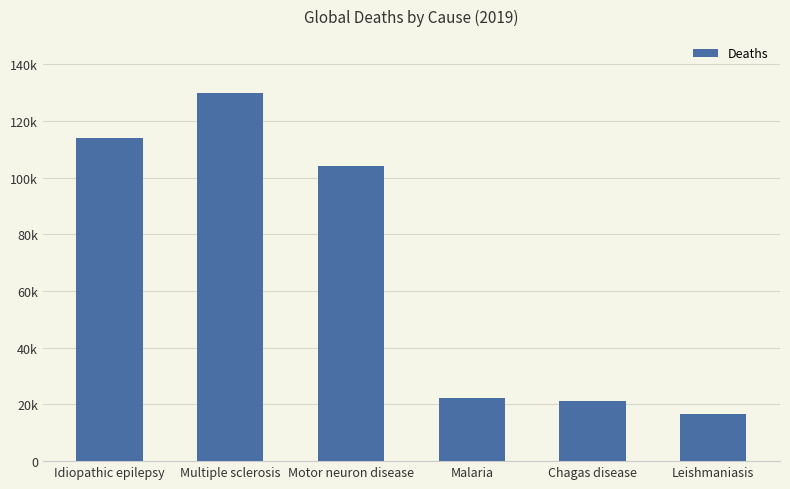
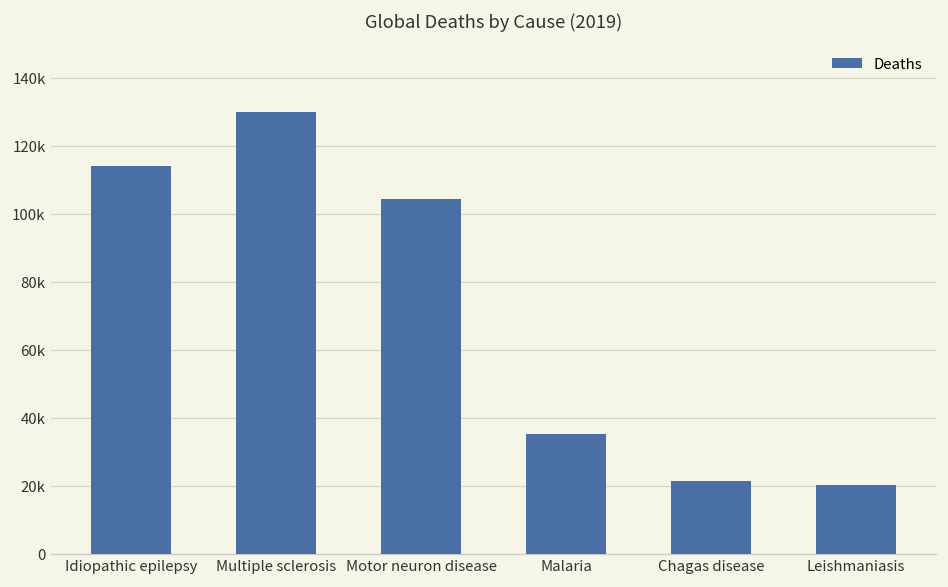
Malaria: 22000 -> 35000
Leishmaniasis: 17000 -> 20000
